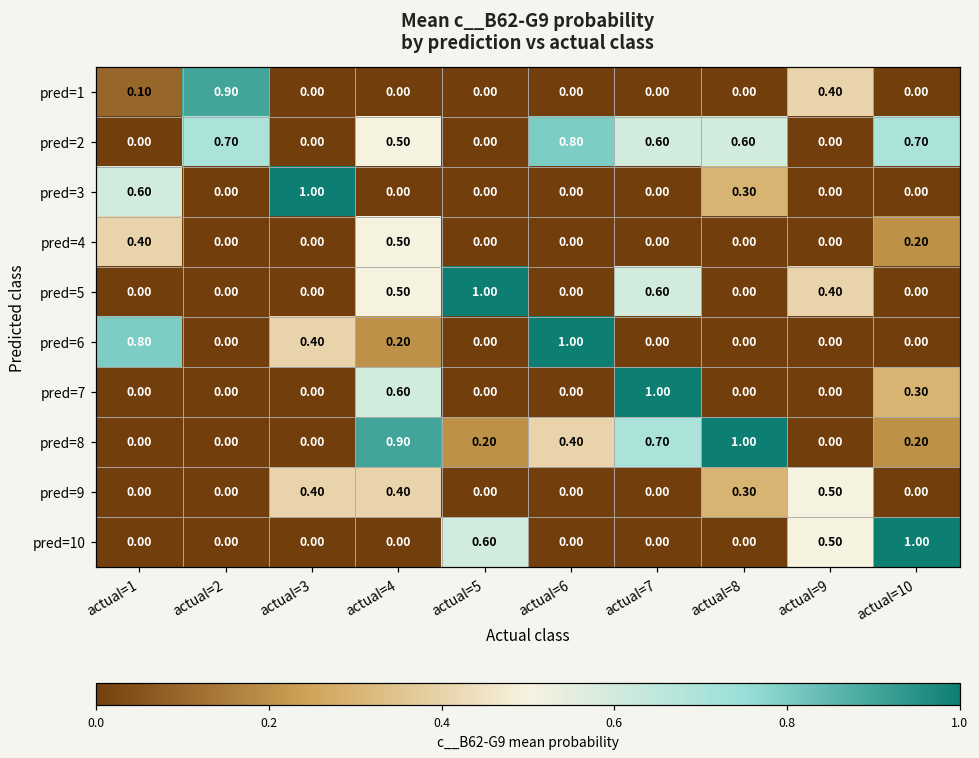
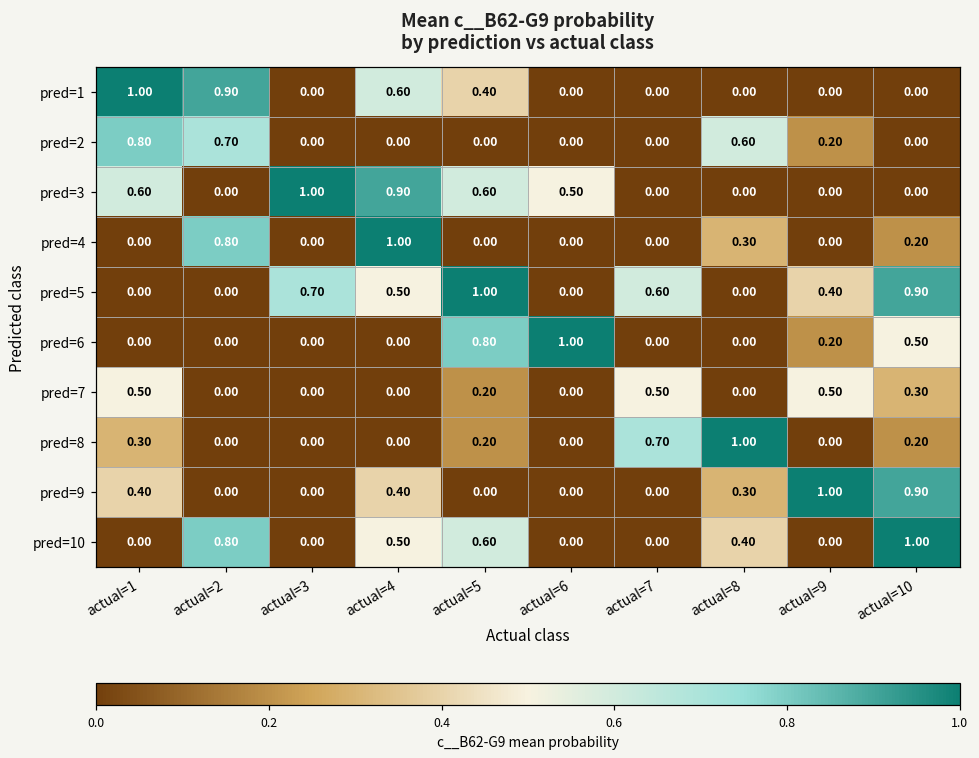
pred=1, actual=1: 0.10 -> 1.00
pred=1, actual=4: 0.00 -> 0.60
pred=1, actual=5: 0.00 -> 0.40
pred=1, actual=9: 0.40 -> 0.00
pred=2, actual=1: 0.00 -> 0.80
pred=2, actual=4: 0.50 -> 0.00
pred=2, actual=6: 0.80 -> 0.00
pred=2, actual=7: 0.60 -> 0.00
pred=2, actual=9: 0.00 -> 0.20
pred=2, actual=10: 0.70 -> 0.00
pred=3, actual=4: 0.00 -> 0.90
pred=3, actual=5: 0.00 -> 0.60
pred=3, actual=6: 0.00 -> 0.50
pred=3, actual=8: 0.30 -> 0.00
pred=4, actual=1: 0.40 -> 0.00
pred=4, actual=2: 0.00 -> 0.80
pred=4, actual=4: 0.50 -> 1.00
pred=4, actual=8: 0.00 -> 0.30
pred=5, actual=3: 0.00 -> 0.70
pred=5, actual=10: 0.00 -> 0.90
pred=6, actual=1: 0.80 -> 0.00
pred=6, actual=3: 0.40 -> 0.00
pred=6, actual=4: 0.20 -> 0.00
pred=6, actual=5: 0.00 -> 0.80
pred=6, actual=9: 0.00 -> 0.20
pred=6, actual=10: 0.00 -> 0.50
pred=7, actual=1: 0.00 -> 0.50
pred=7, actual=4: 0.60 -> 0.00
pred=7, actual=5: 0.00 -> 0.20
pred=7, actual=7: 1.00 -> 0.50
pred=7, actual=9: 0.00 -> 0.50
pred=8, actual=1: 0.00 -> 0.30
pred=8, actual=4: 0.90 -> 0.00
pred=8, actual=6: 0.40 -> 0.00
pred=9, actual=1: 0.00 -> 0.40
pred=9, actual=3: 0.40 -> 0.00
pred=9, actual=9: 0.50 -> 1.00
pred=9, actual=10: 0.00 -> 0.90
pred=10, actual=2: 0.00 -> 0.80
pred=10, actual=4: 0.00 -> 0.50
pred=10, actual=8: 0.00 -> 0.40
pred=10, actual=9: 0.50 -> 0.00
